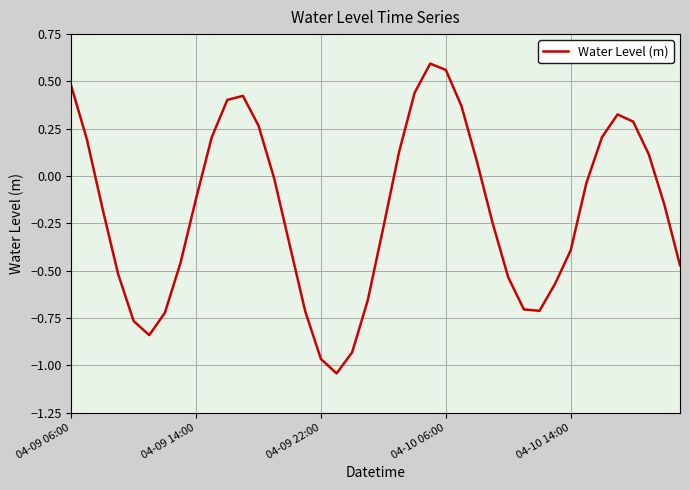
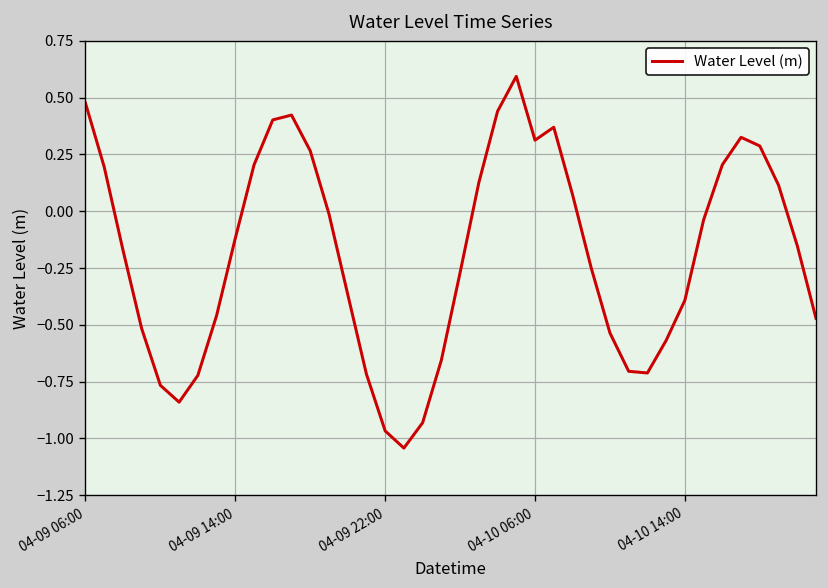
04-10 06:00: 0.56 -> 0.31
